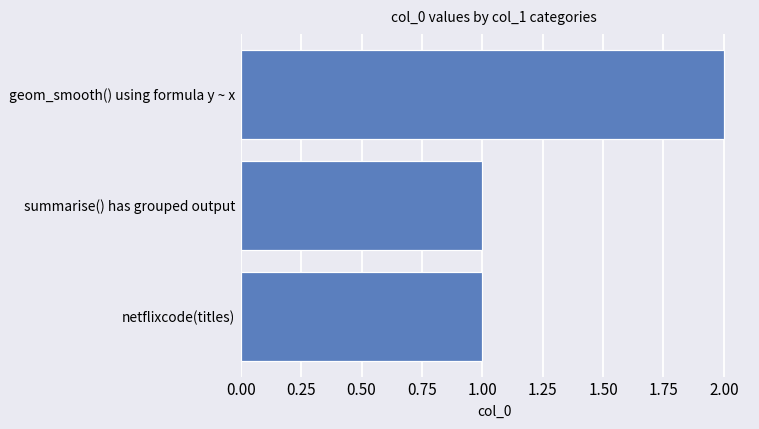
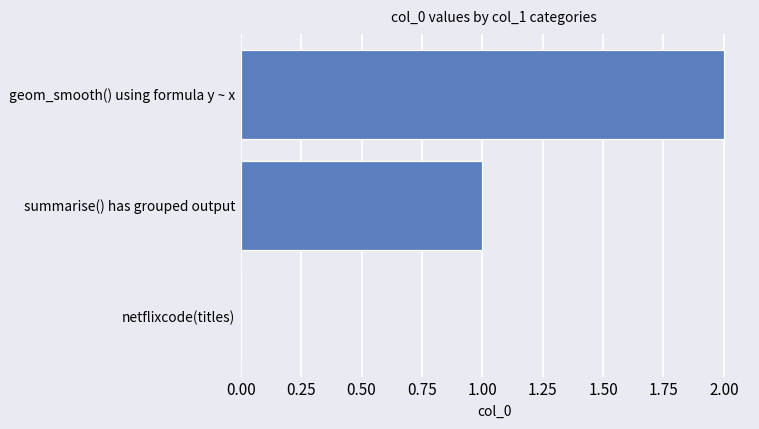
netflixcode(titles): 1 -> 0
